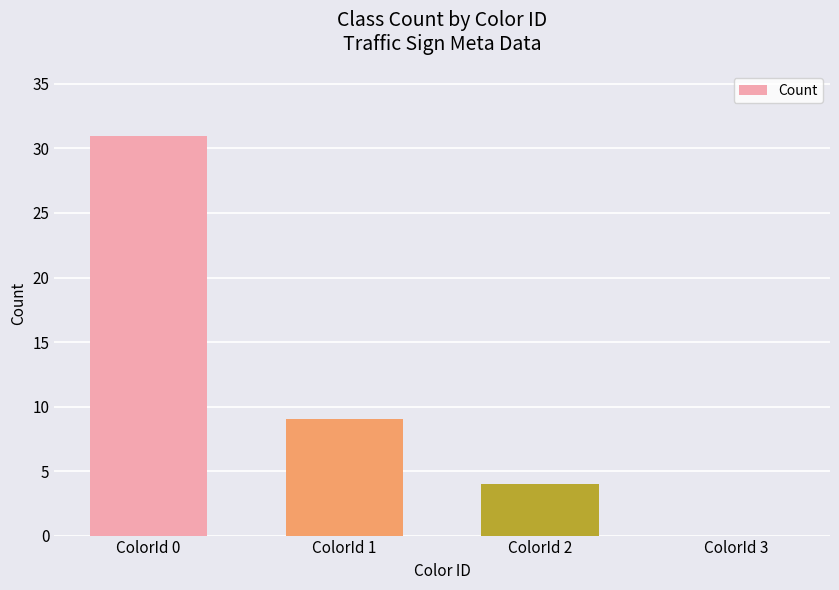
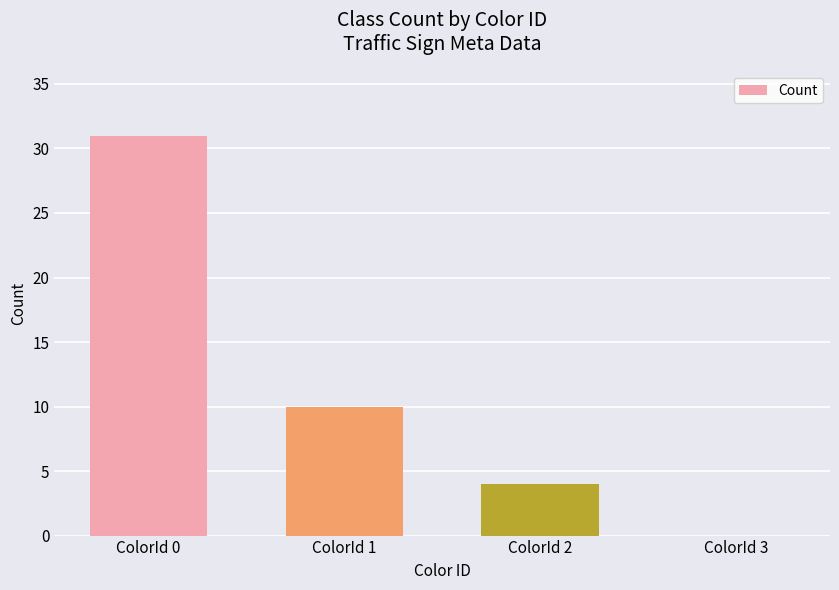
ColorId 1: 9 -> 10
